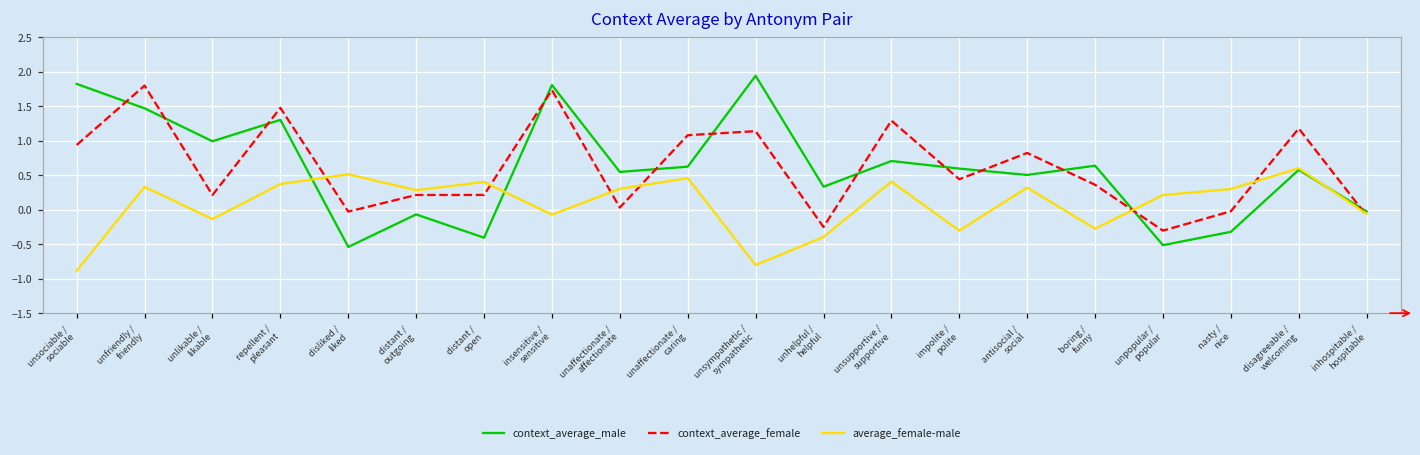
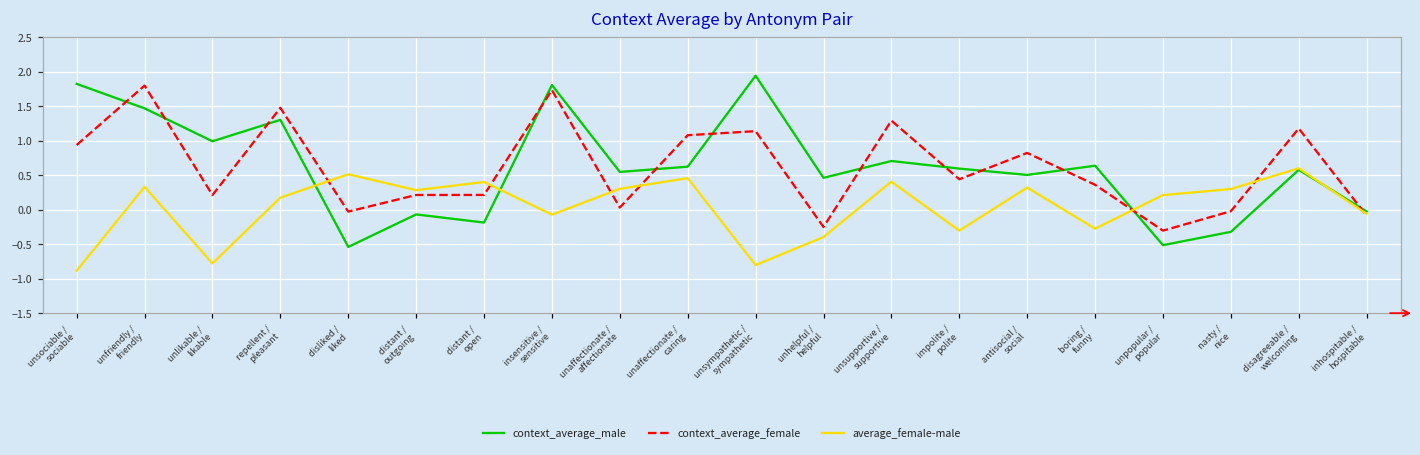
average_female-male, unlikable / likable: -0.1 -> -0.8
average_female-male, repellent / pleasant: 0.4 -> 0.2
context_average_male, distant / open: -0.4 -> -0.2
context_average_male, unhelpful / helpful: 0.3 -> 0.5
